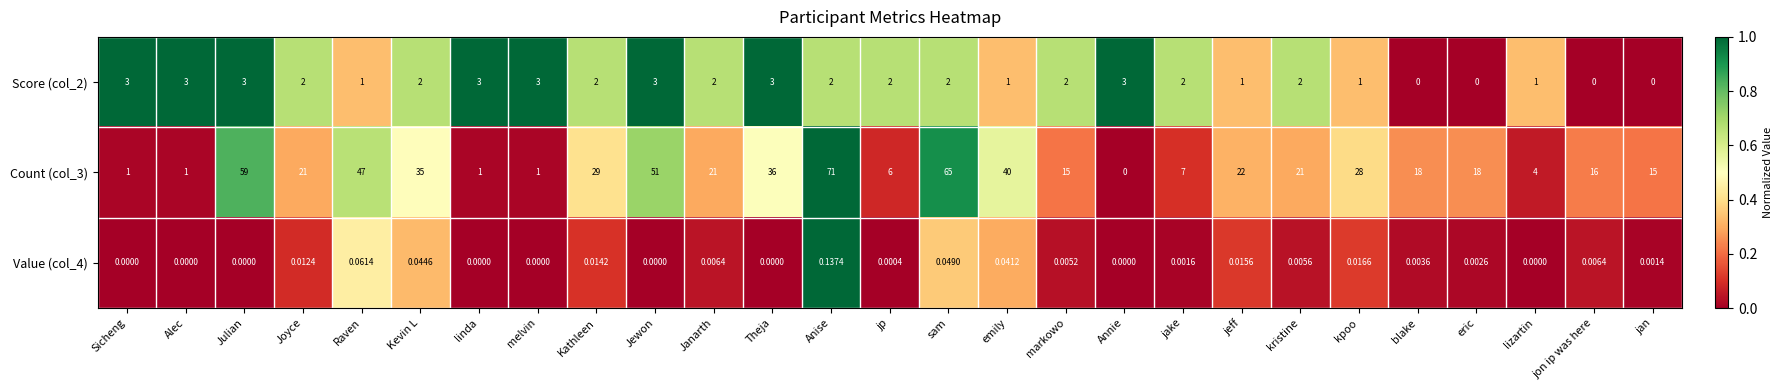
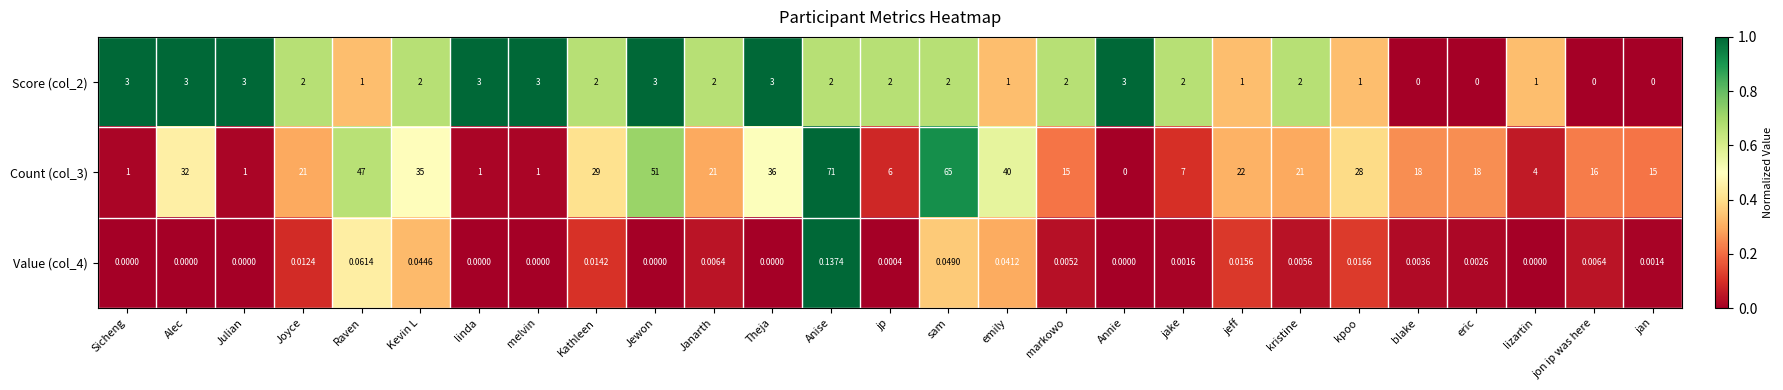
Count (col_3), Alec: 1 -> 32
Count (col_3), Julian: 59 -> 1
